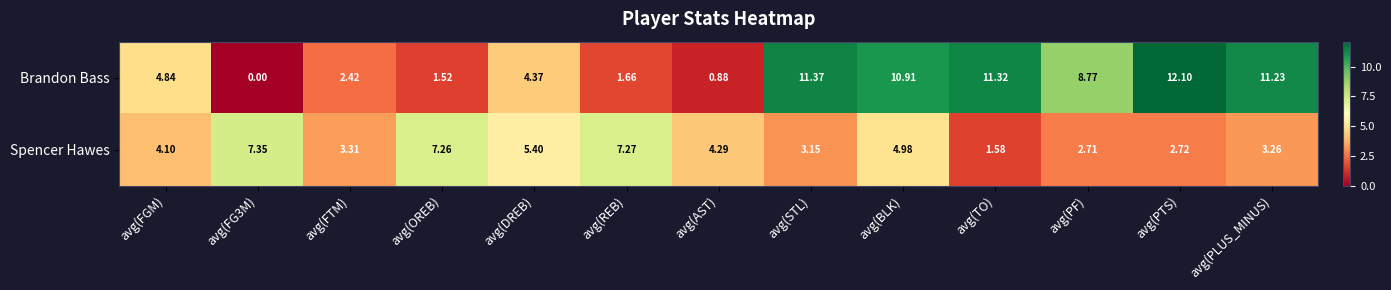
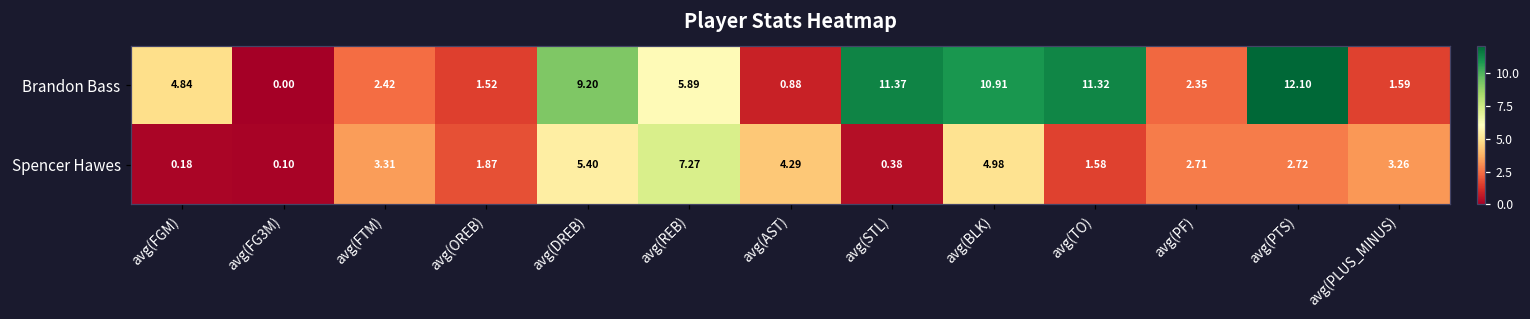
Brandon Bass, avg(DREB): 4.37 -> 9.20
Brandon Bass, avg(REB): 1.66 -> 5.89
Brandon Bass, avg(PF): 8.77 -> 2.35
Brandon Bass, avg(PLUS_MINUS): 11.23 -> 1.59
Spencer Hawes, avg(FGM): 4.10 -> 0.18
Spencer Hawes, avg(FG3M): 7.35 -> 0.10
Spencer Hawes, avg(OREB): 7.26 -> 1.87
Spencer Hawes, avg(STL): 3.15 -> 0.38
